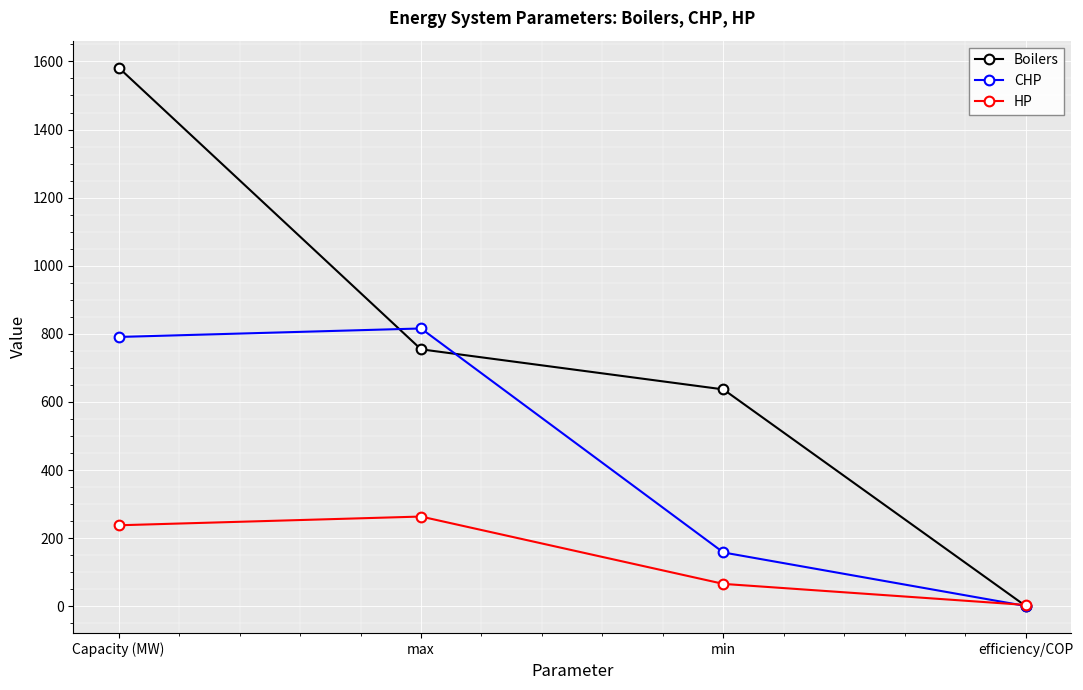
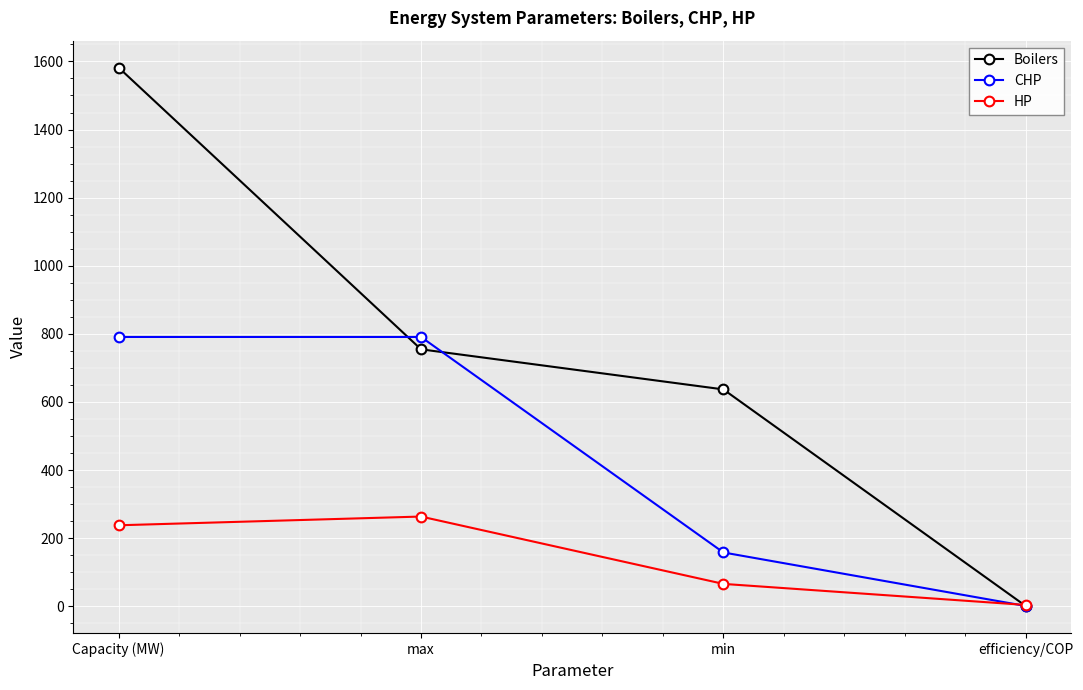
CHP, max: 820 -> 790
